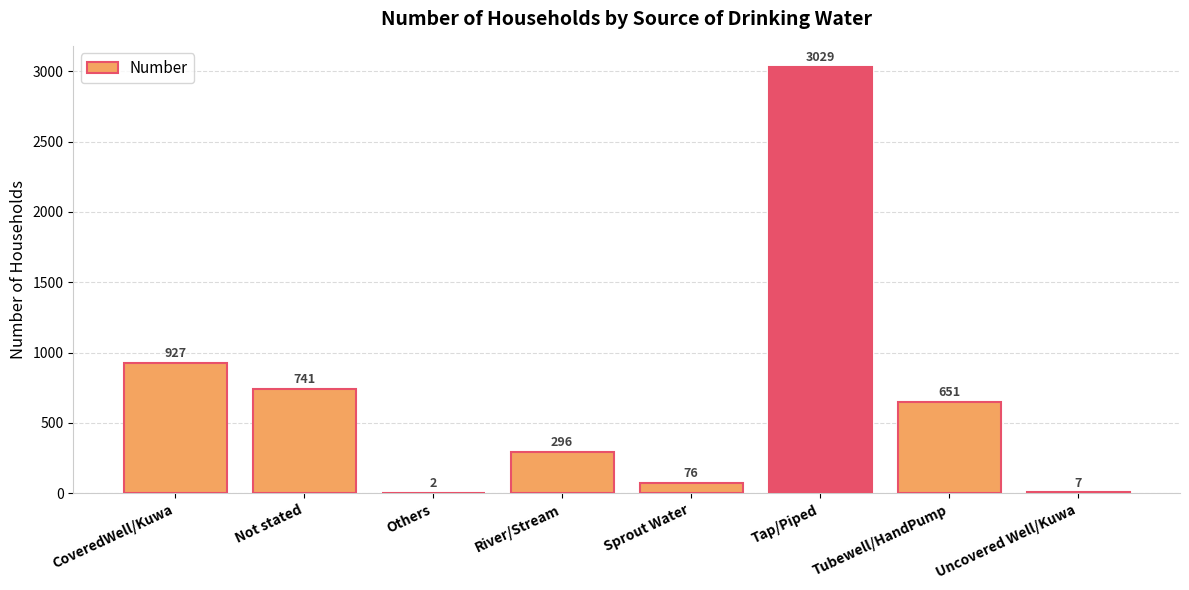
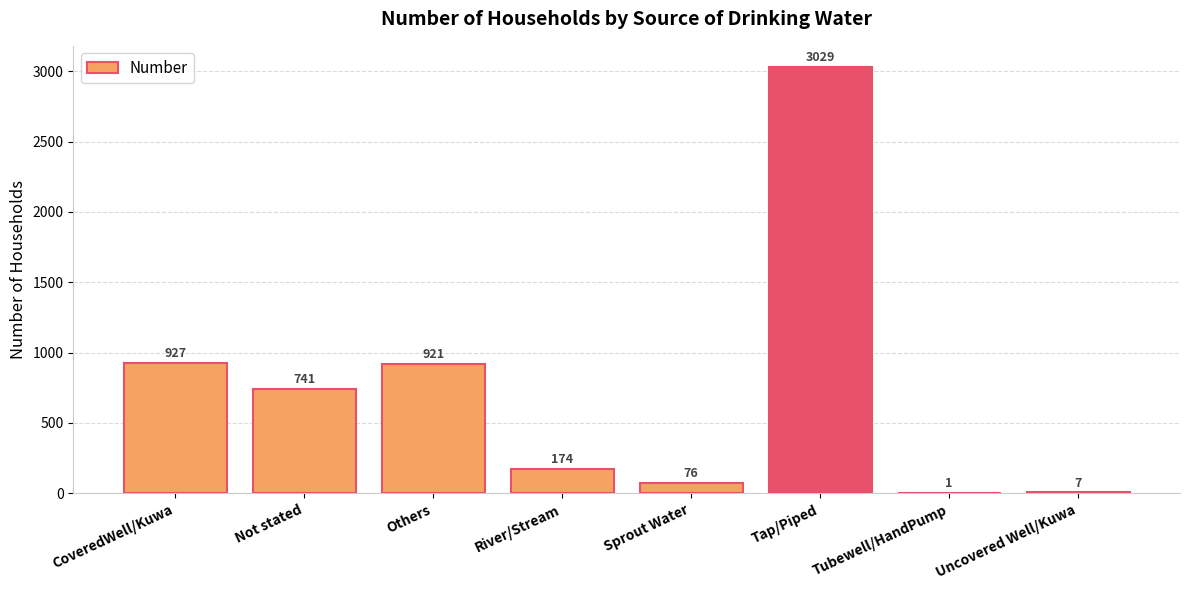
Others: 2 -> 921
River/Stream: 296 -> 174
Tubewell/HandPump: 651 -> 1
